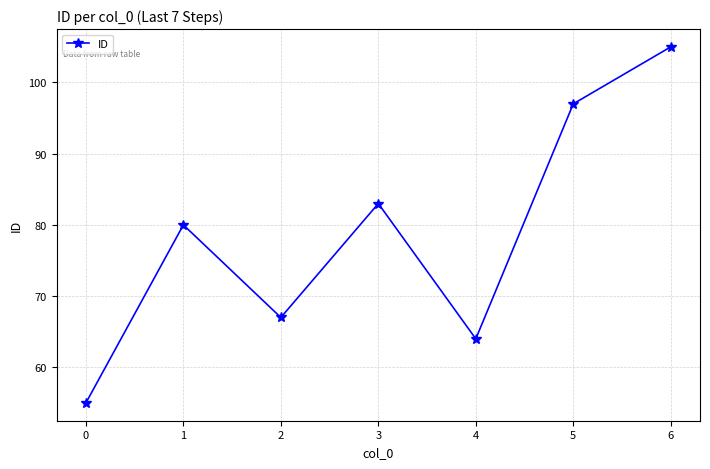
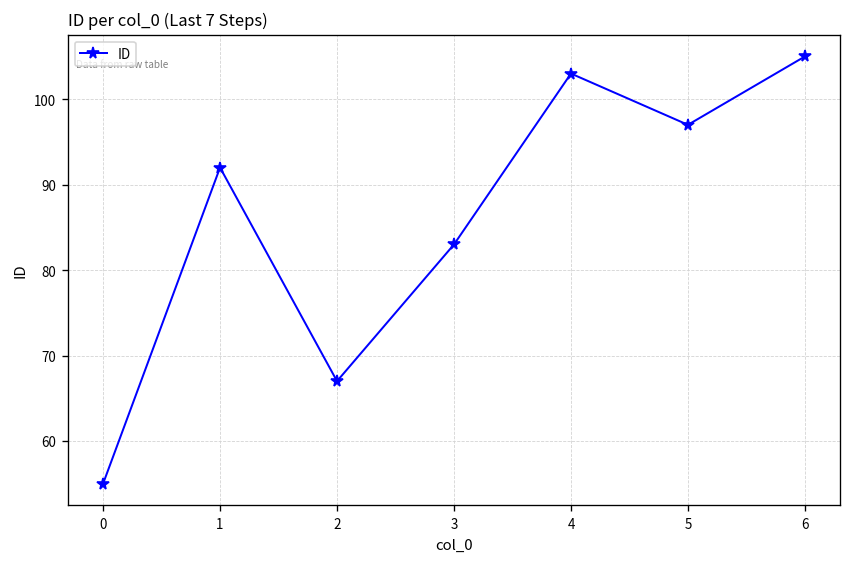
1: 80 -> 92
4: 64 -> 103
